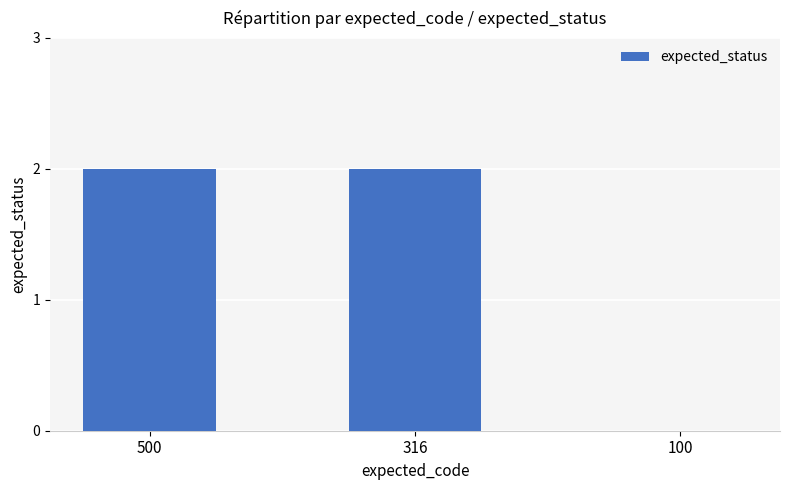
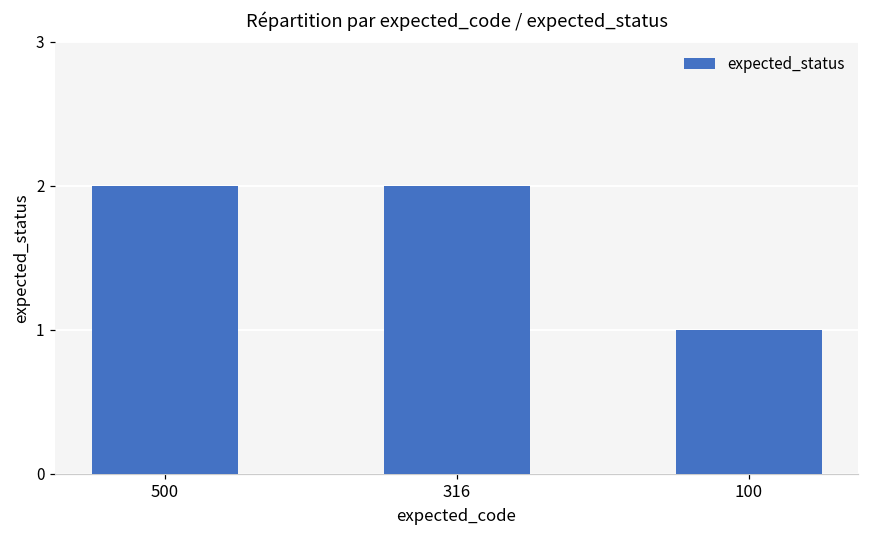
100: 0 -> 1
